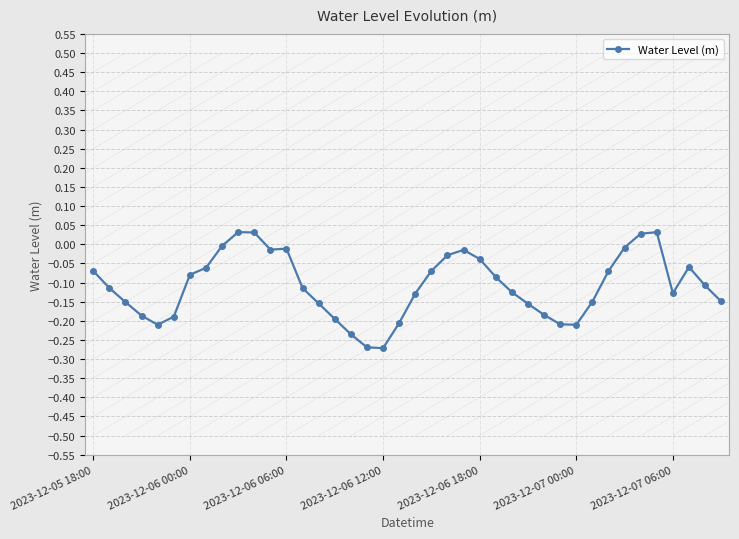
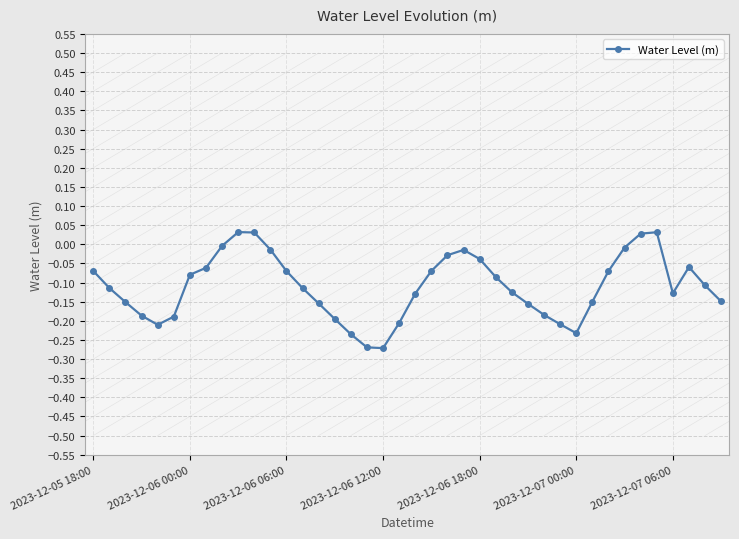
Water Level (m), 2023-12-06 06:00: -0.01 -> -0.07
Water Level (m), 2023-12-07 00:00: -0.21 -> -0.23
